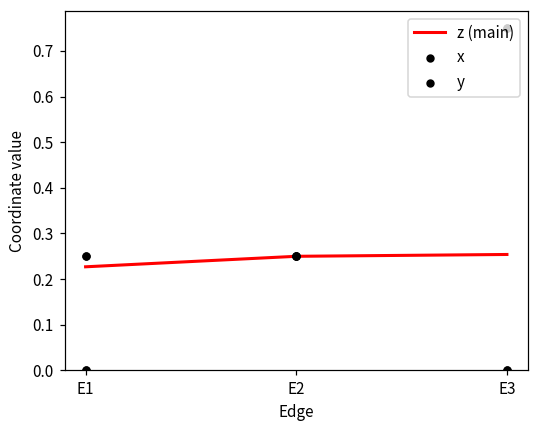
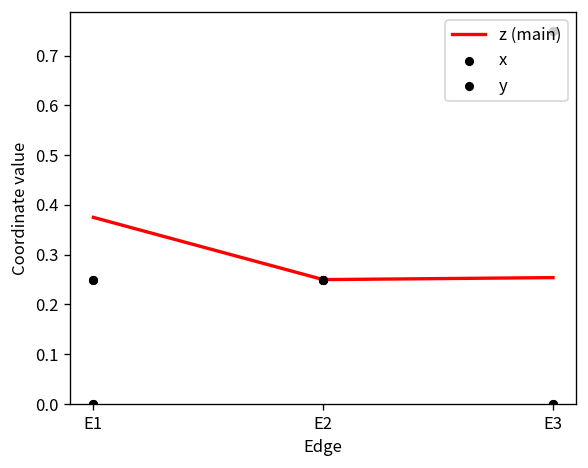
z (main), E1: 0.23 -> 0.38
